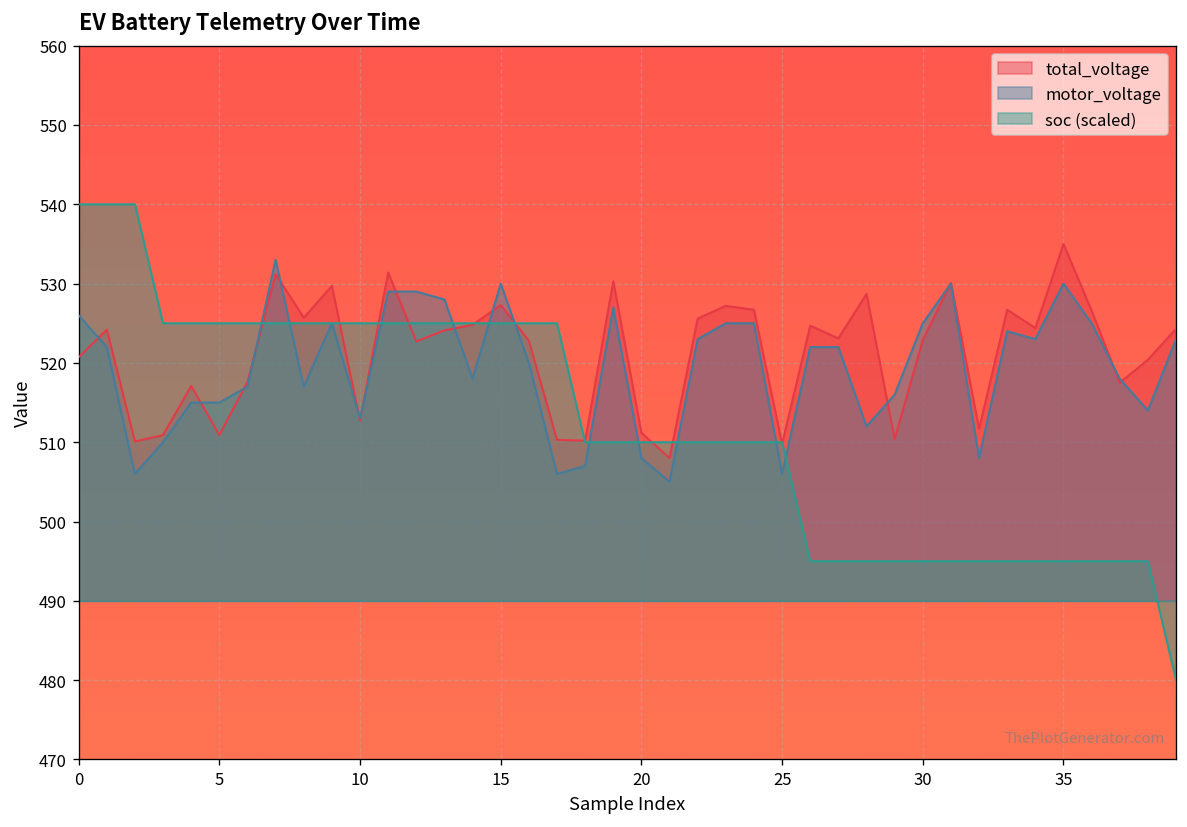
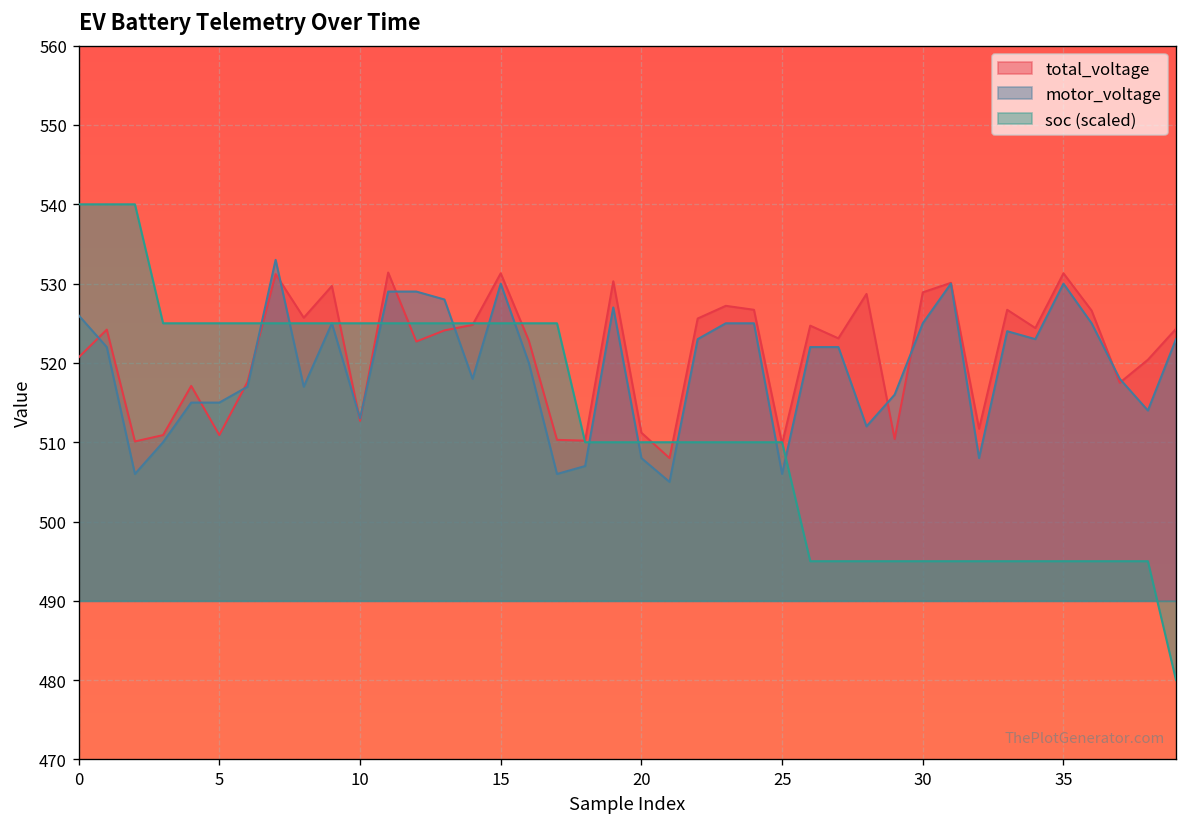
total_voltage, 15: 527 -> 531
total_voltage, 30: 523 -> 529
total_voltage, 35: 535 -> 531
